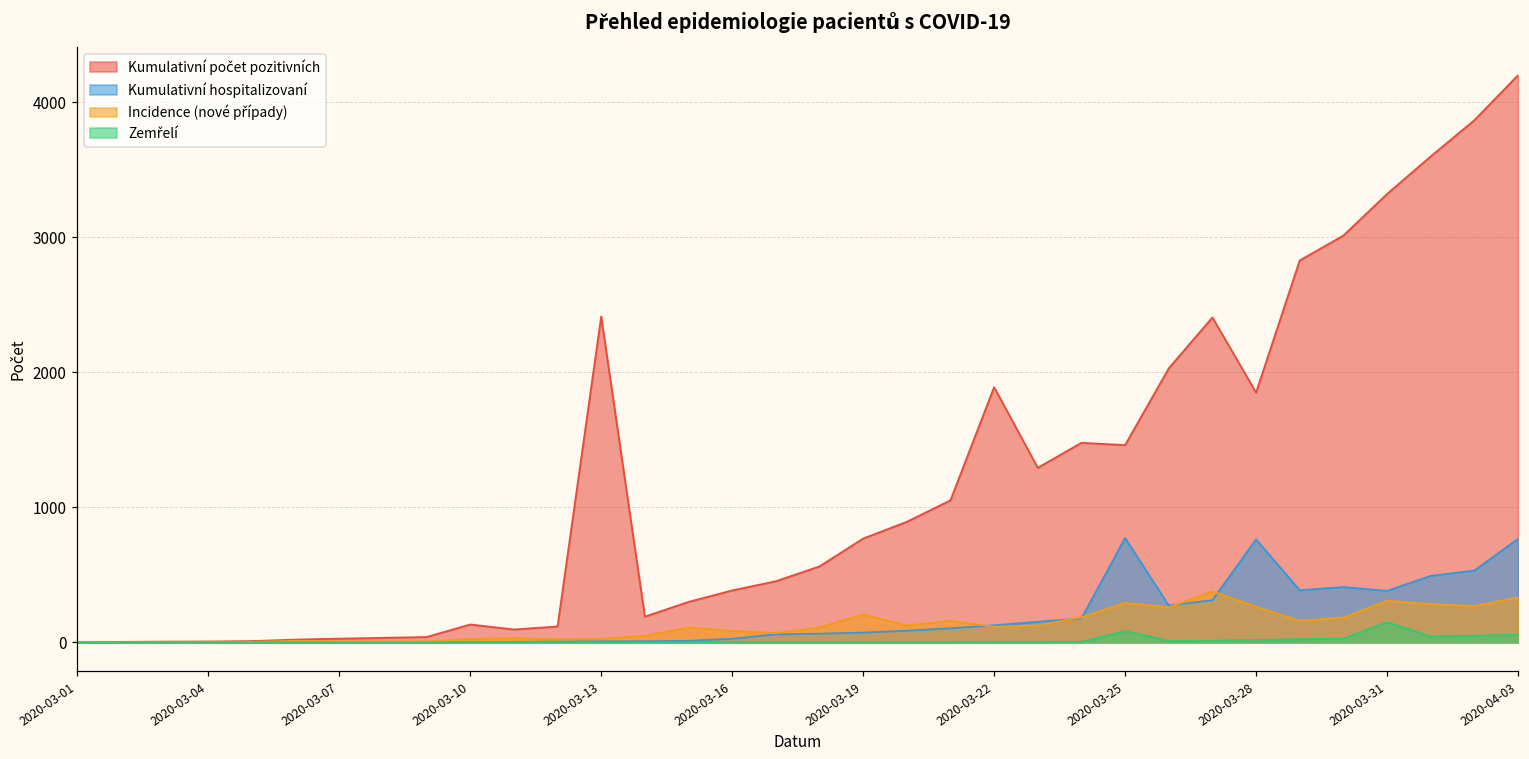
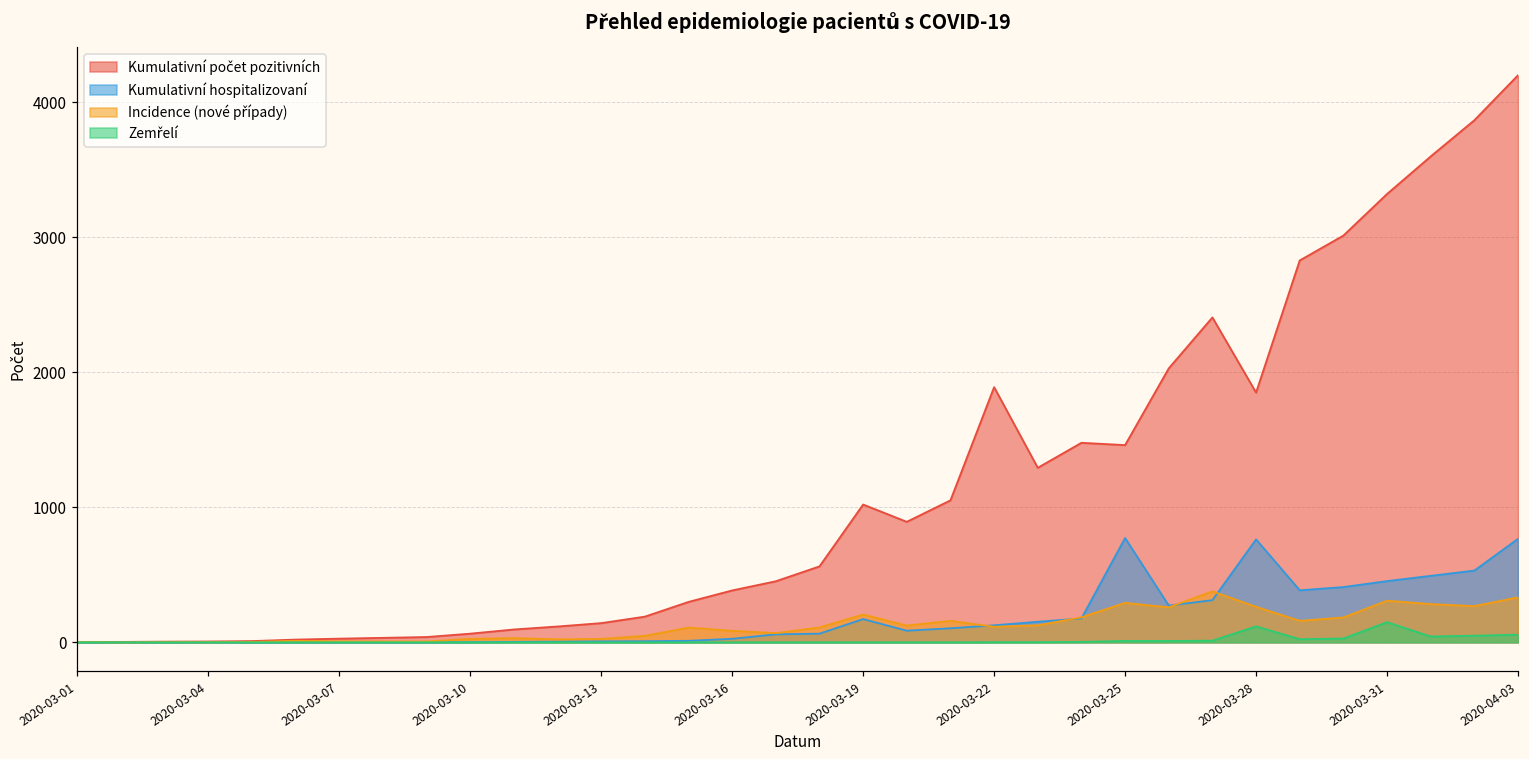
Kumulativní počet pozitivních, 2020-03-10: 130 -> 60
Kumulativní počet pozitivních, 2020-03-13: 2410 -> 140
Kumulativní počet pozitivních, 2020-03-19: 770 -> 1020
Kumulativní hospitalizovaní, 2020-03-19: 70 -> 170
Zemřelí, 2020-03-25: 80 -> 10
Zemřelí, 2020-03-28: 20 -> 120
Kumulativní hospitalizovaní, 2020-03-31: 380 -> 450
